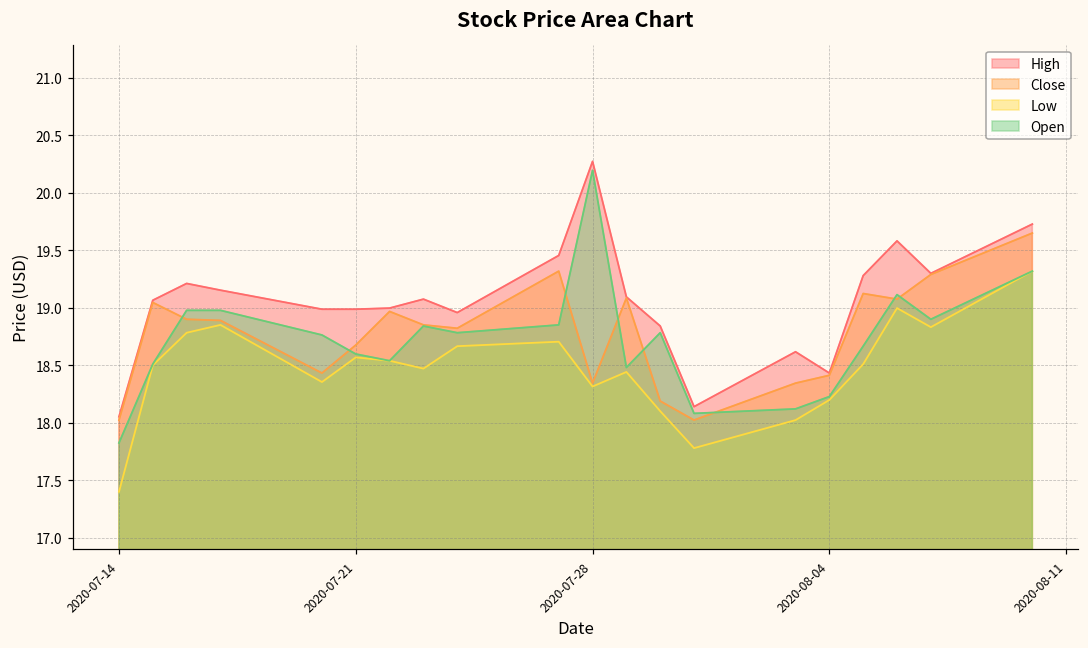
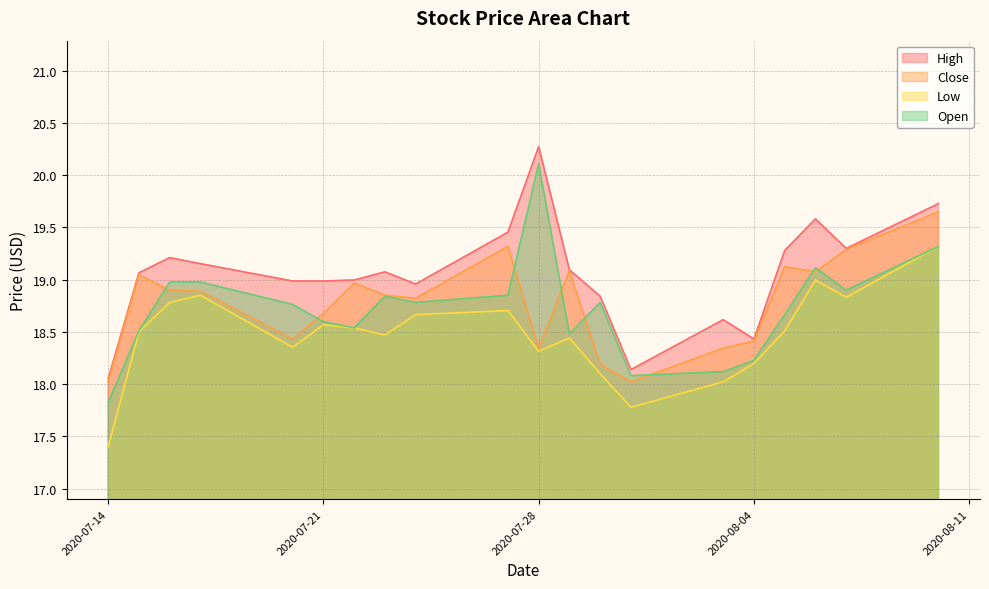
Open, 2020-07-28: 20.19 -> 20.11
